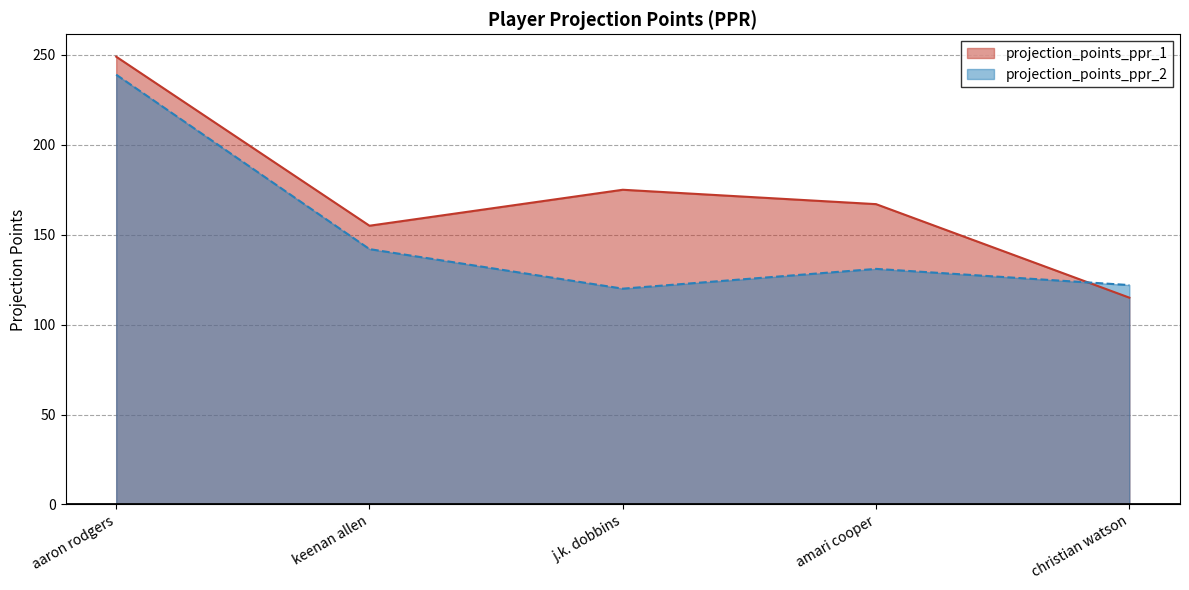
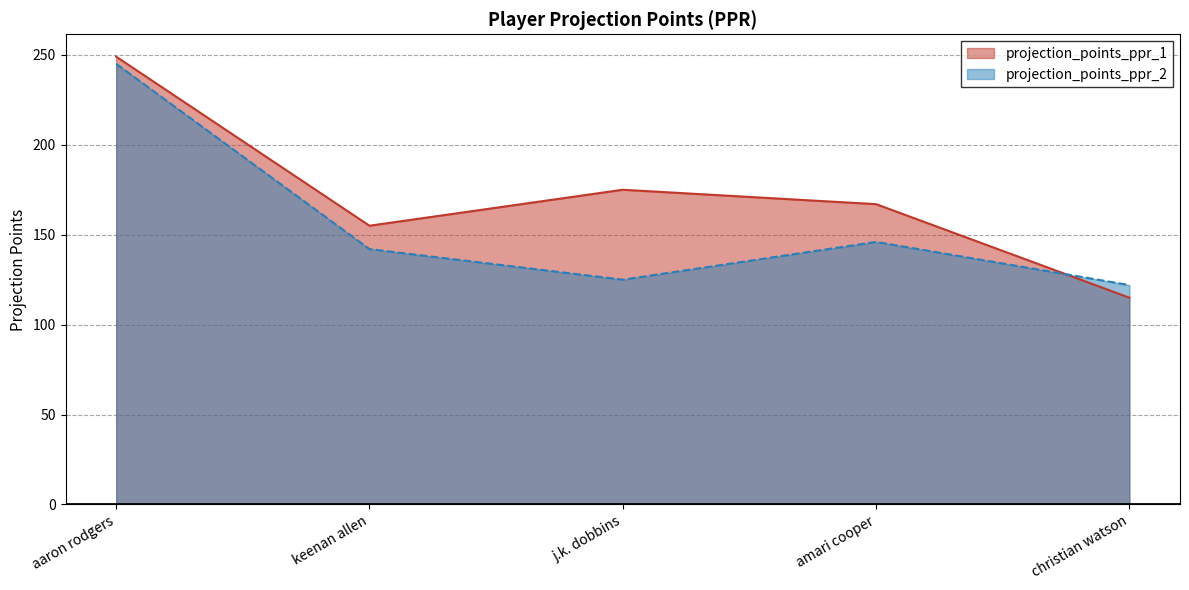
projection_points_ppr_2, aaron rodgers: 239 -> 245
projection_points_ppr_2, j.k. dobbins: 120 -> 125
projection_points_ppr_2, amari cooper: 131 -> 146
